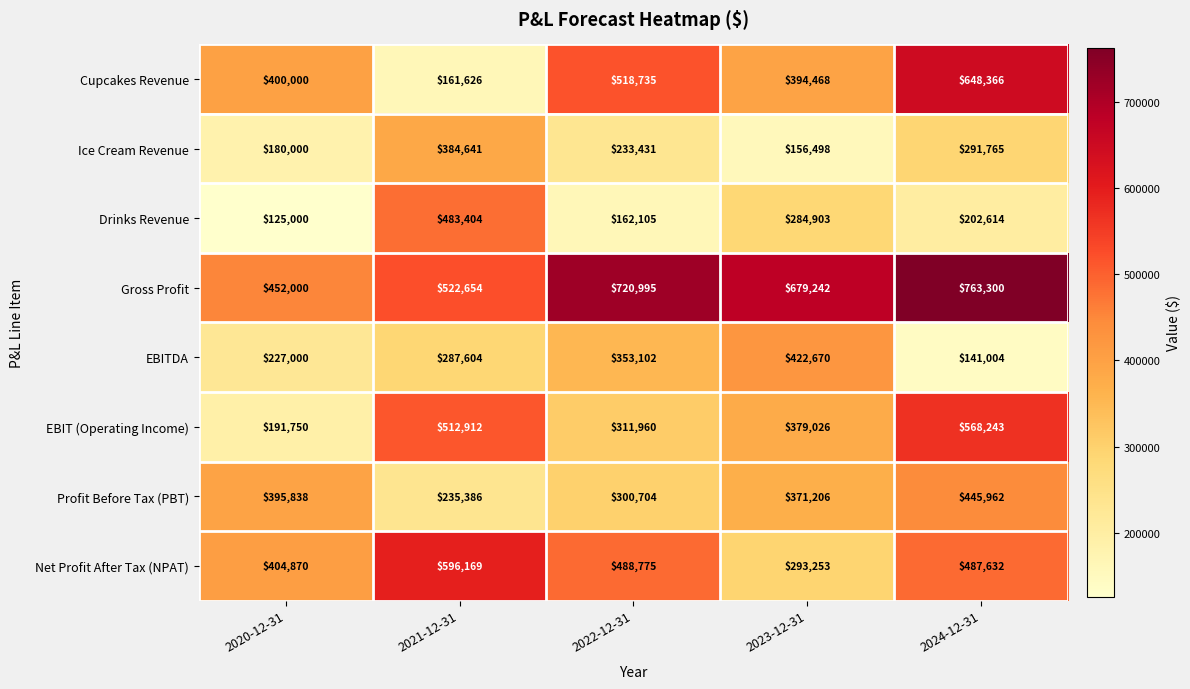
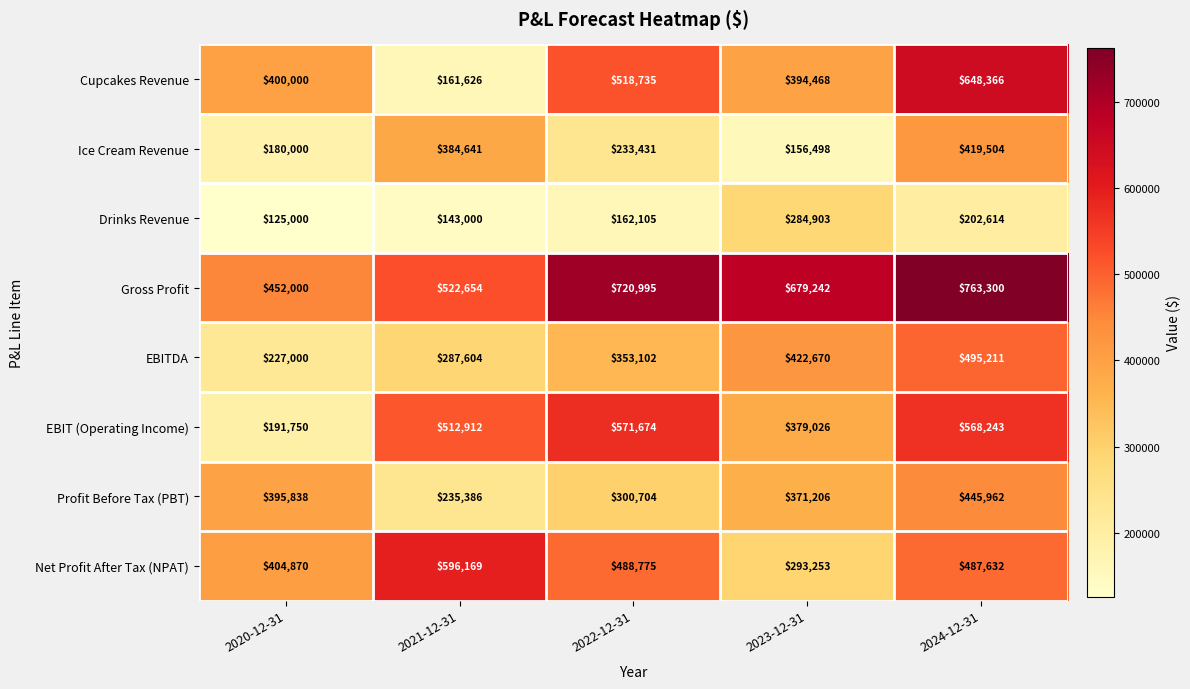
Ice Cream Revenue, 2024-12-31: $291,765 -> $419,504
Drinks Revenue, 2021-12-31: $483,404 -> $143,000
EBITDA, 2024-12-31: $141,004 -> $495,211
EBIT (Operating Income), 2022-12-31: $311,960 -> $571,674
